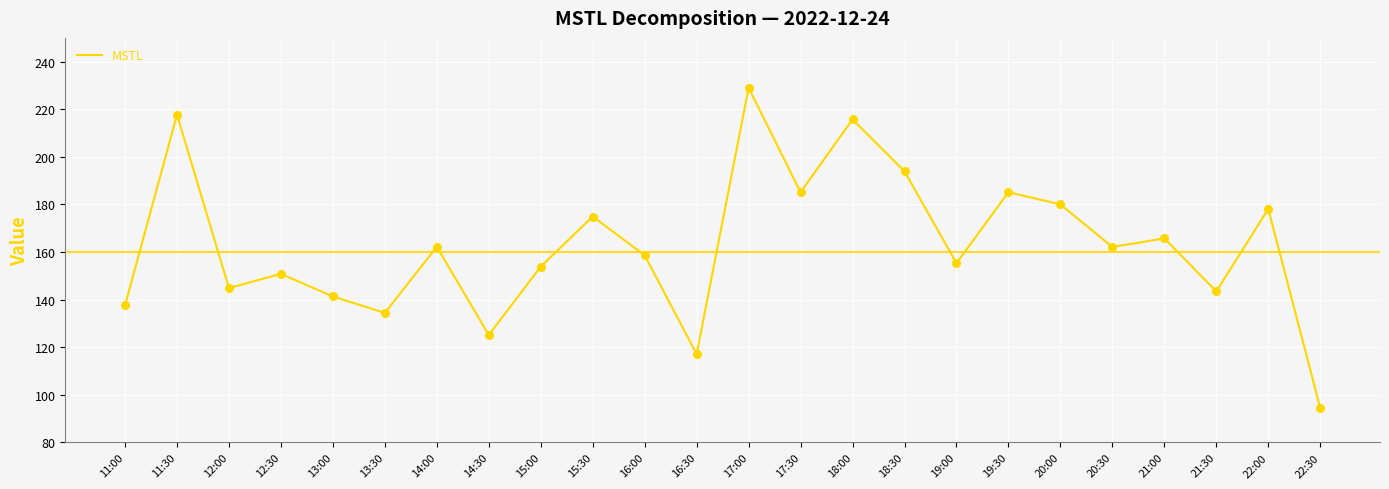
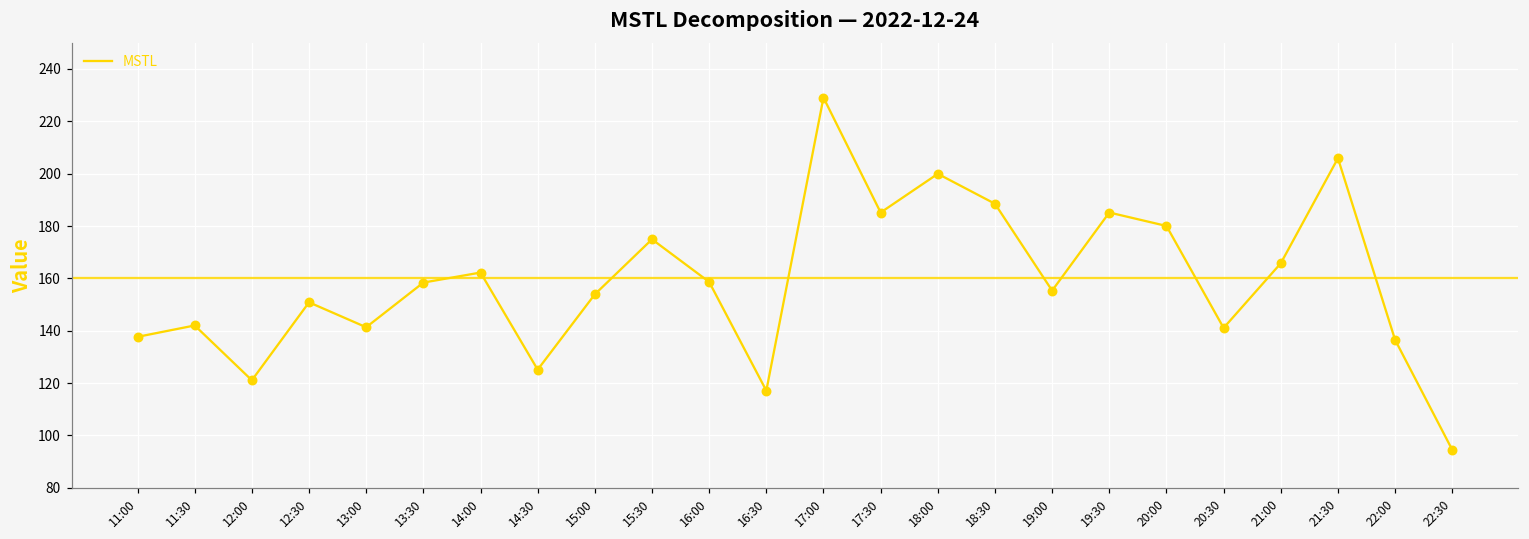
11:30: 218 -> 142
12:00: 145 -> 121
13:30: 134 -> 158
18:00: 216 -> 200
18:30: 194 -> 189
20:30: 162 -> 141
21:30: 143 -> 206
22:00: 178 -> 137
